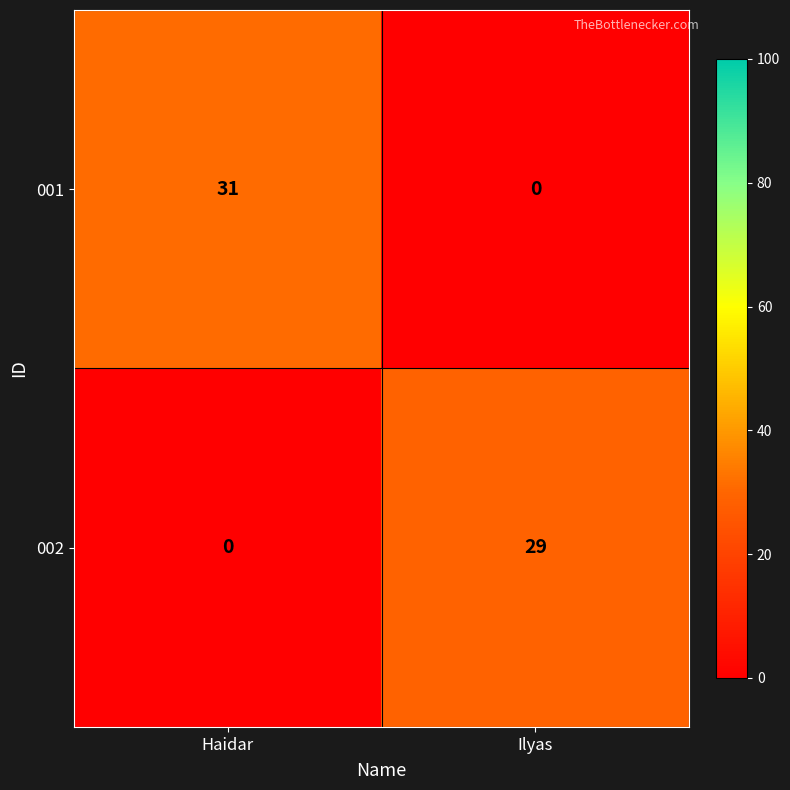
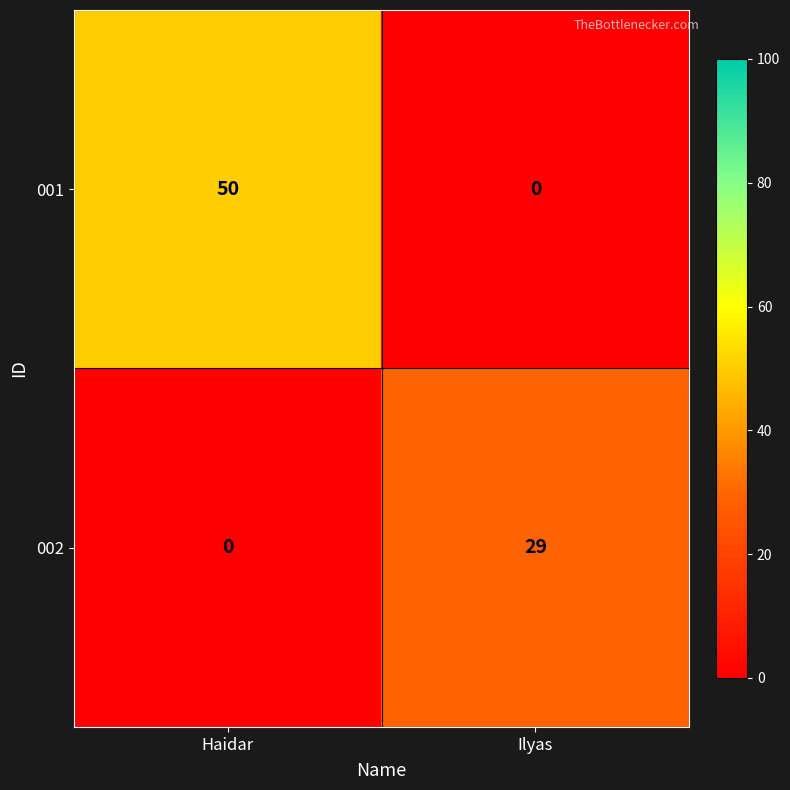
001, Haidar: 31 -> 50
